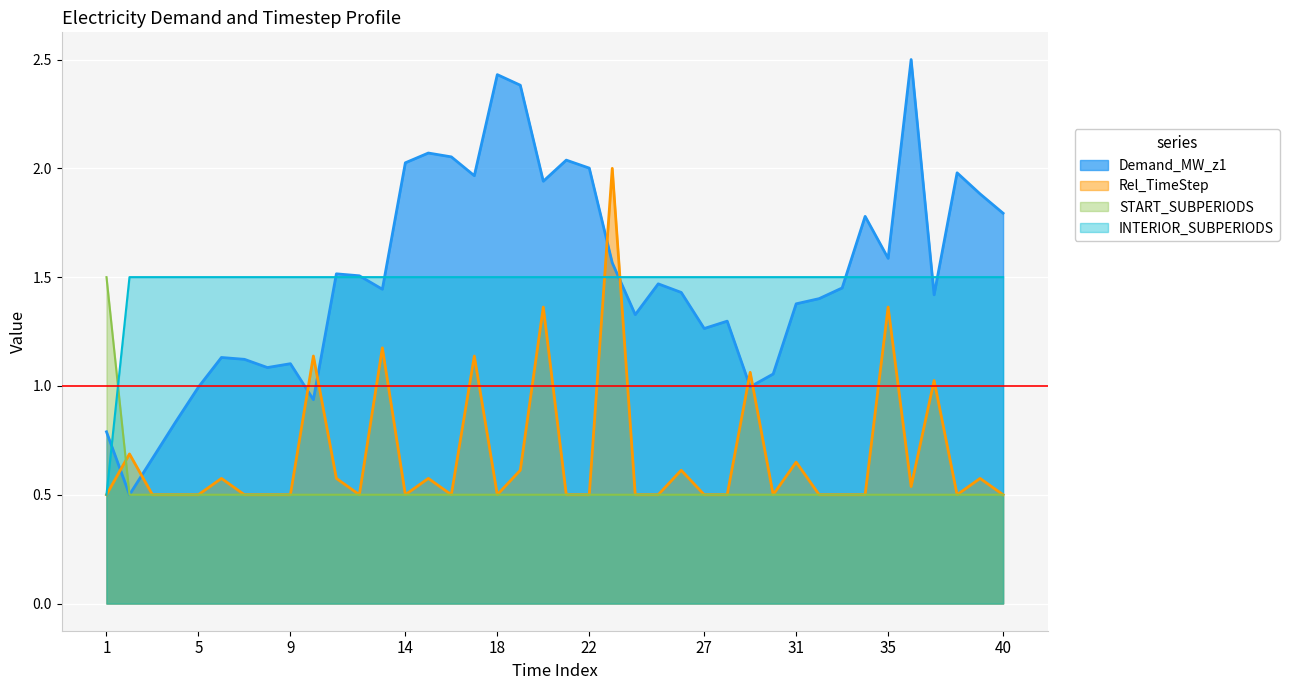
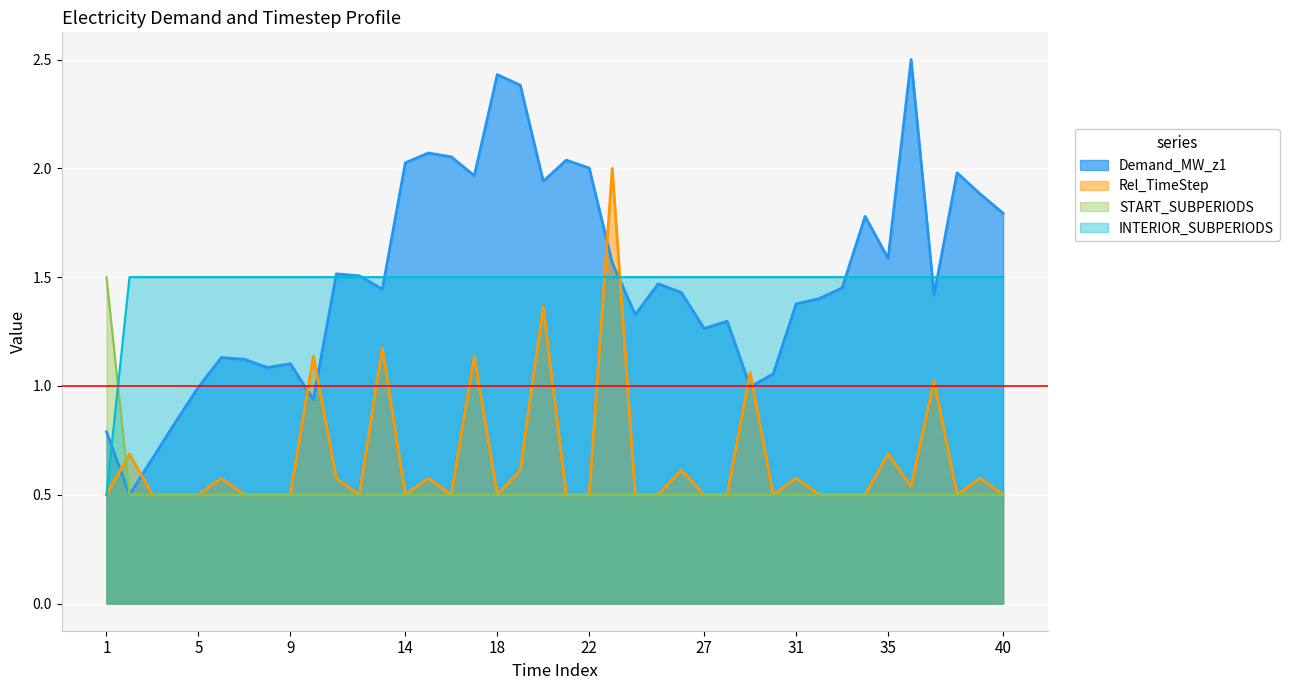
Rel_TimeStep, 31: 0.65 -> 0.58
Rel_TimeStep, 35: 1.36 -> 0.69
